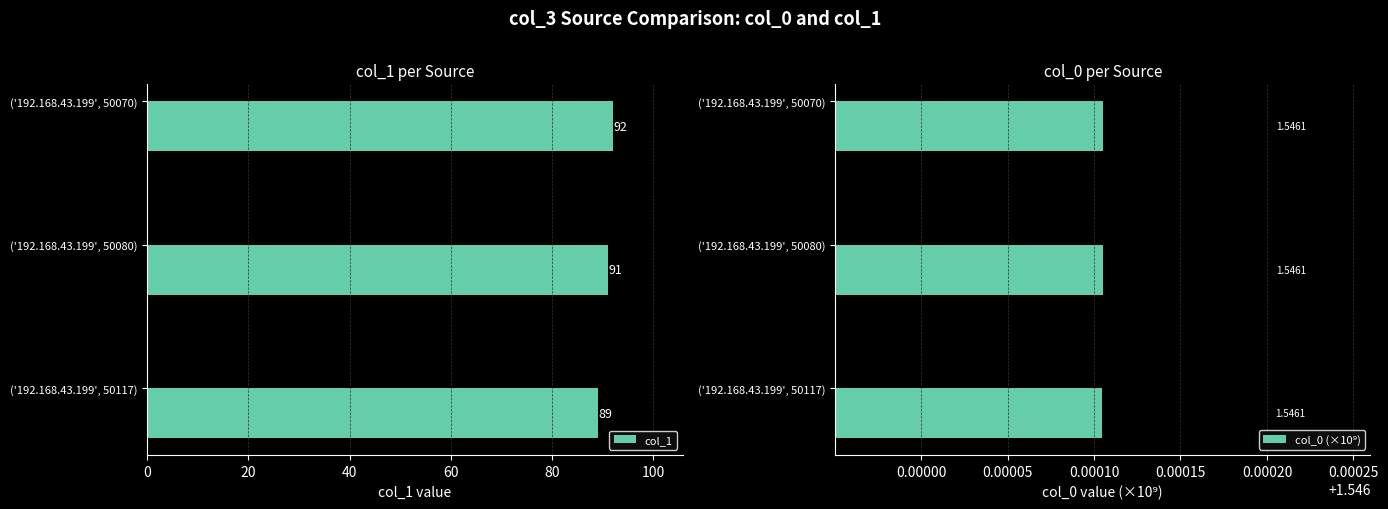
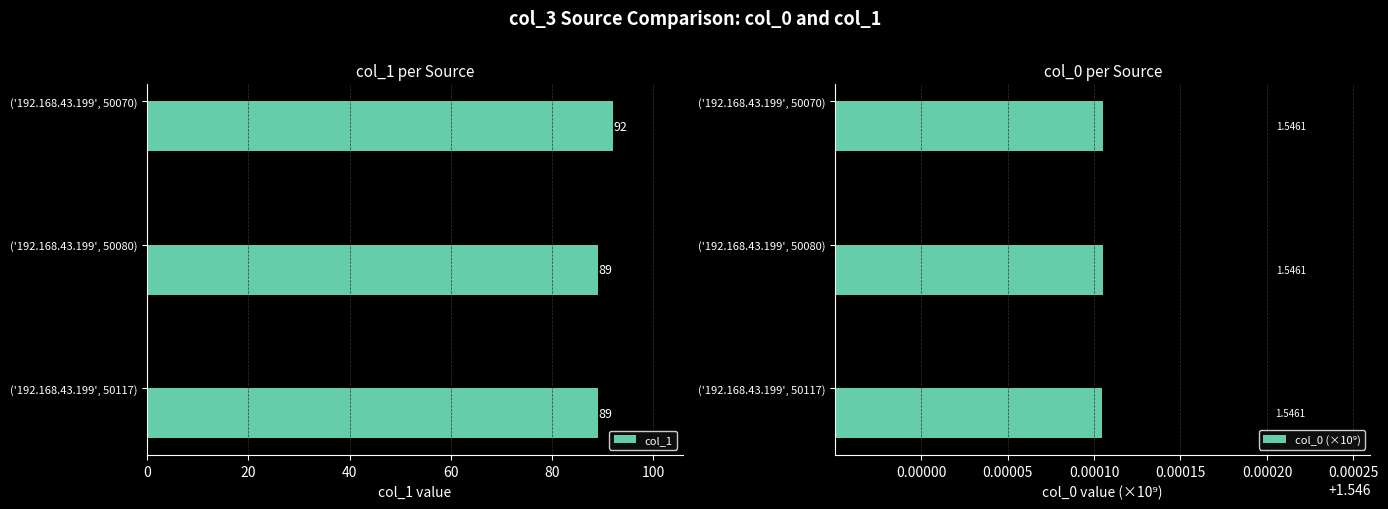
col_1 per Source, ('192.168.43.199', 50080): 91 -> 89
